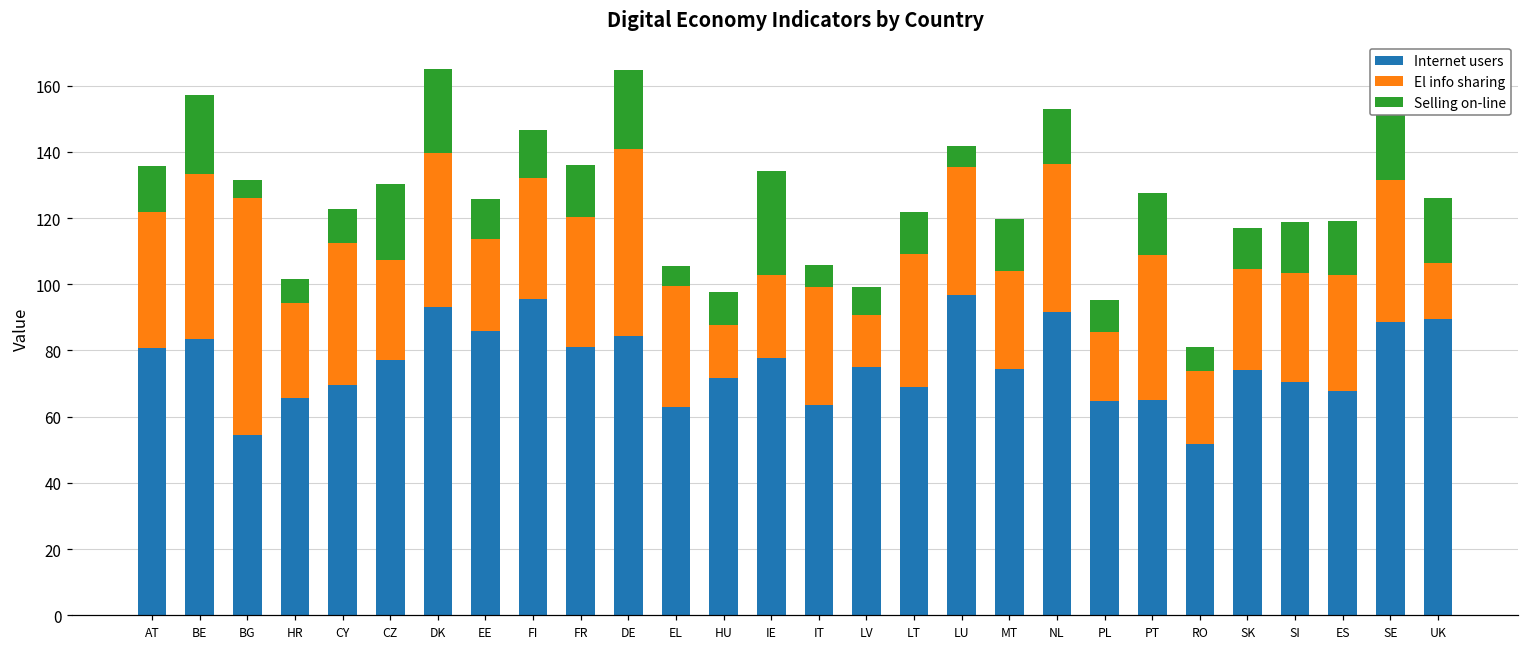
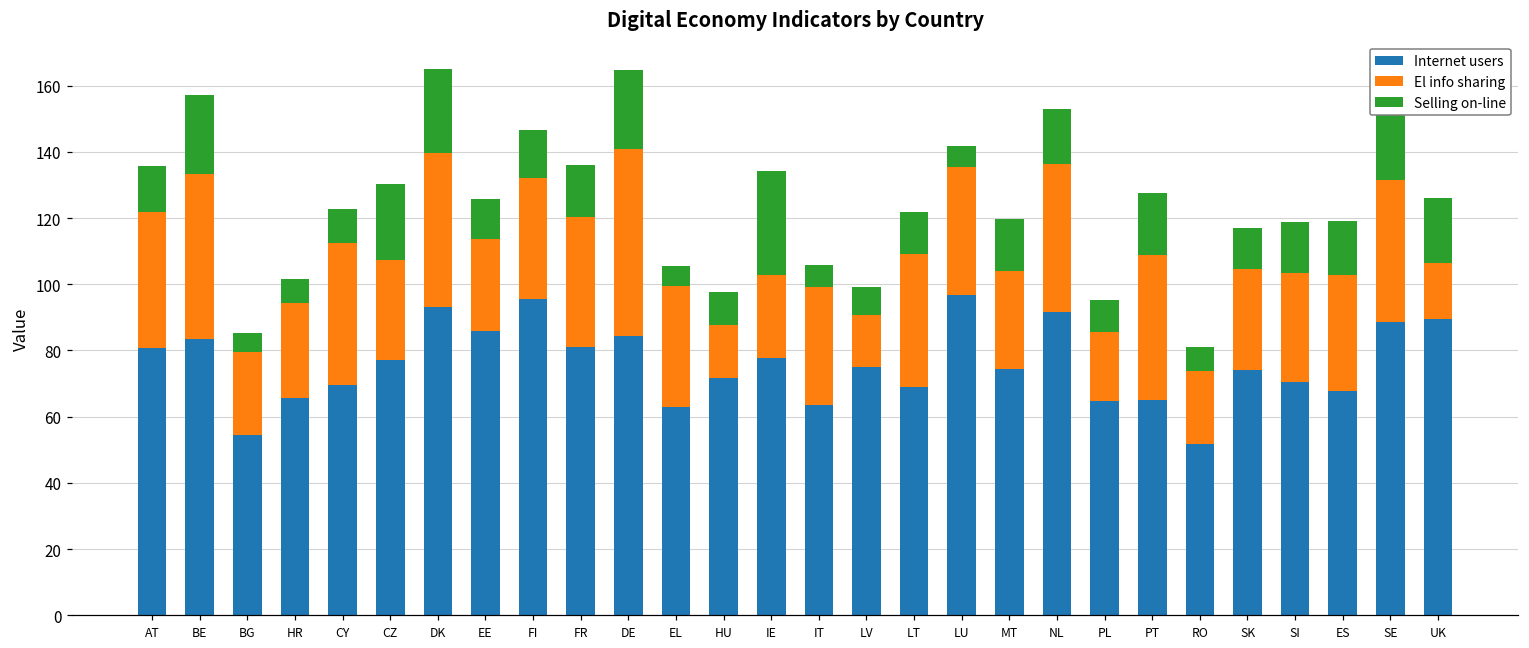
El info sharing, BG: 71 -> 25
